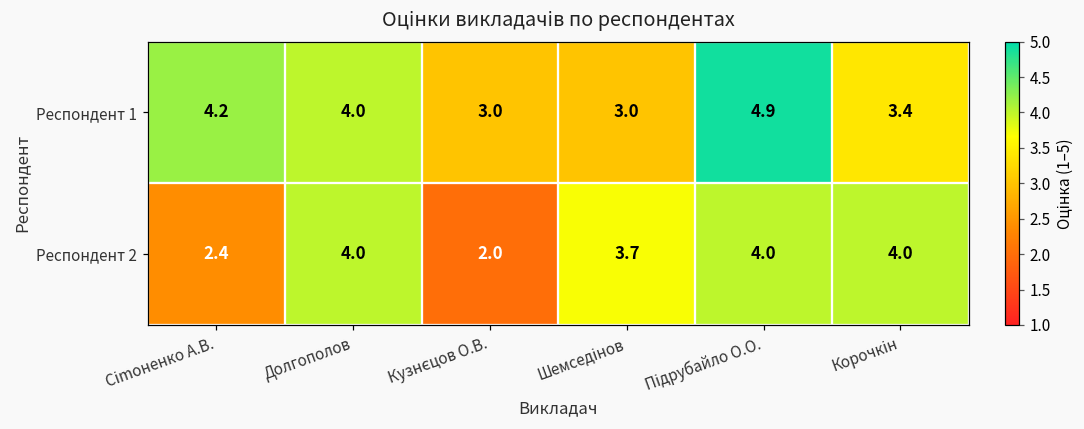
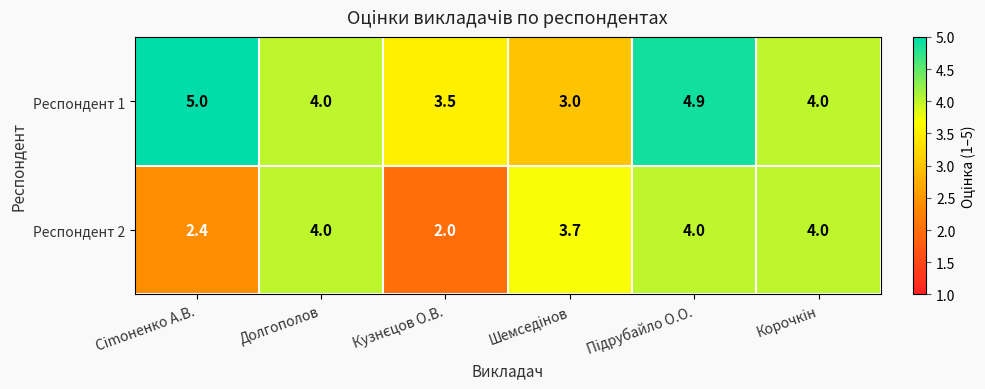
Респондент 1, Сіmoненко А.В.: 4.2 -> 5.0
Респондент 1, Кузнєцов О.В.: 3.0 -> 3.5
Респондент 1, Корочкін: 3.4 -> 4.0
